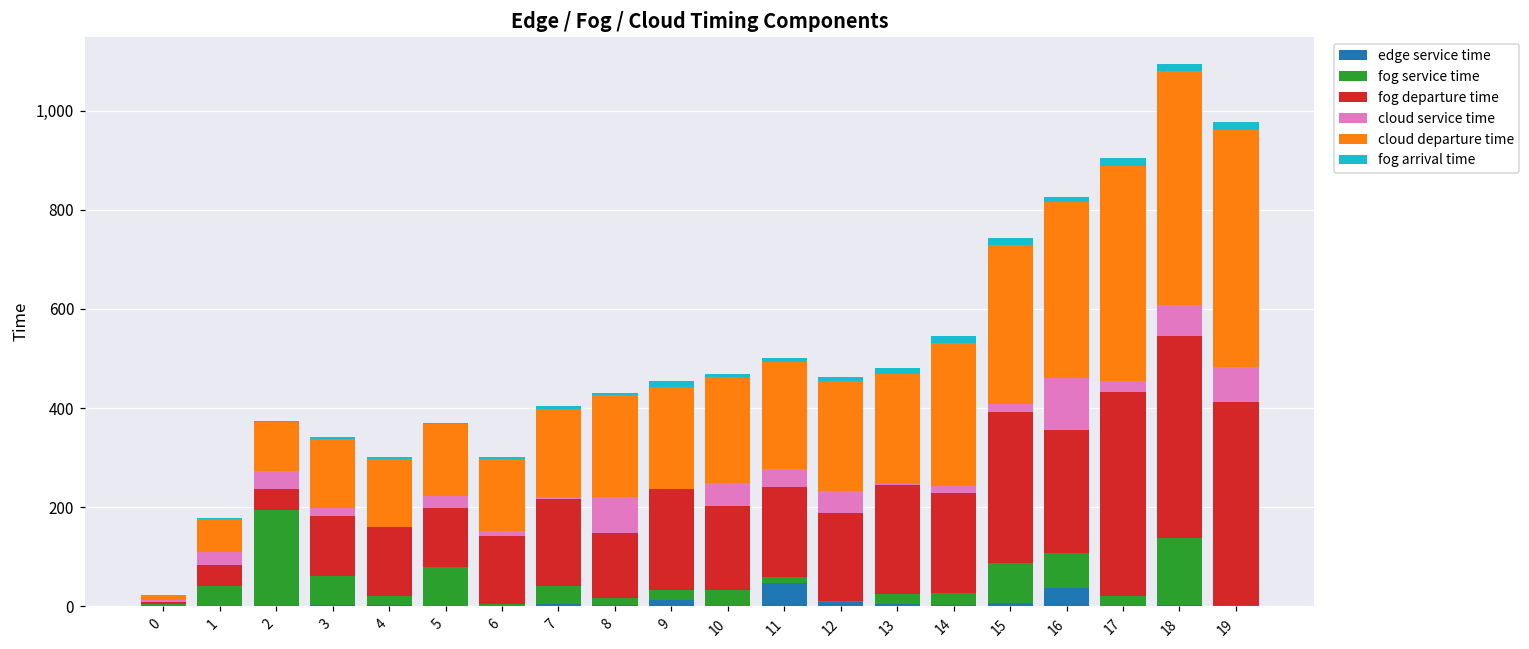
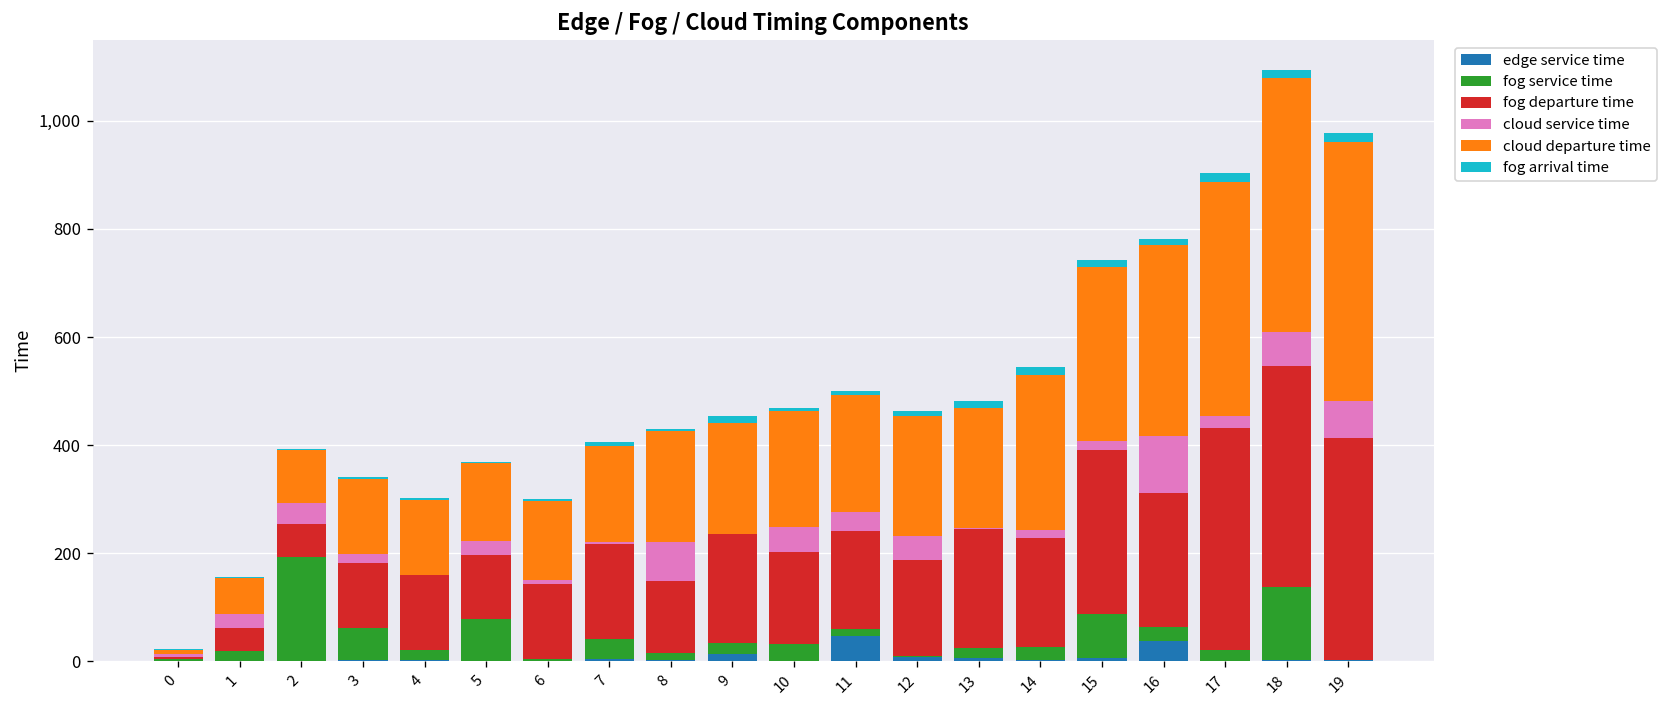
fog service time, 1: 40 -> 20
fog departure time, 2: 40 -> 60
fog service time, 16: 70 -> 30
